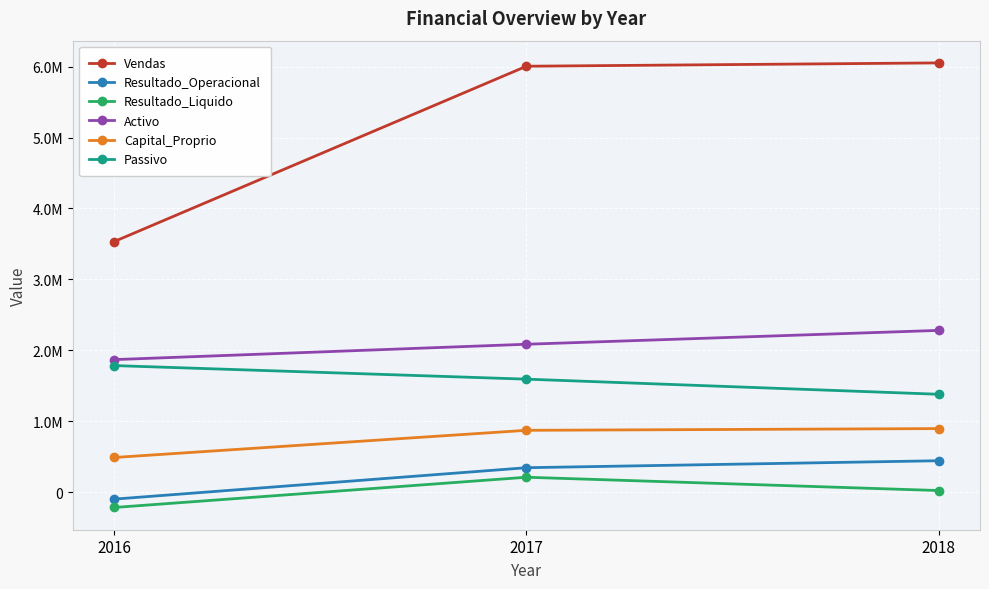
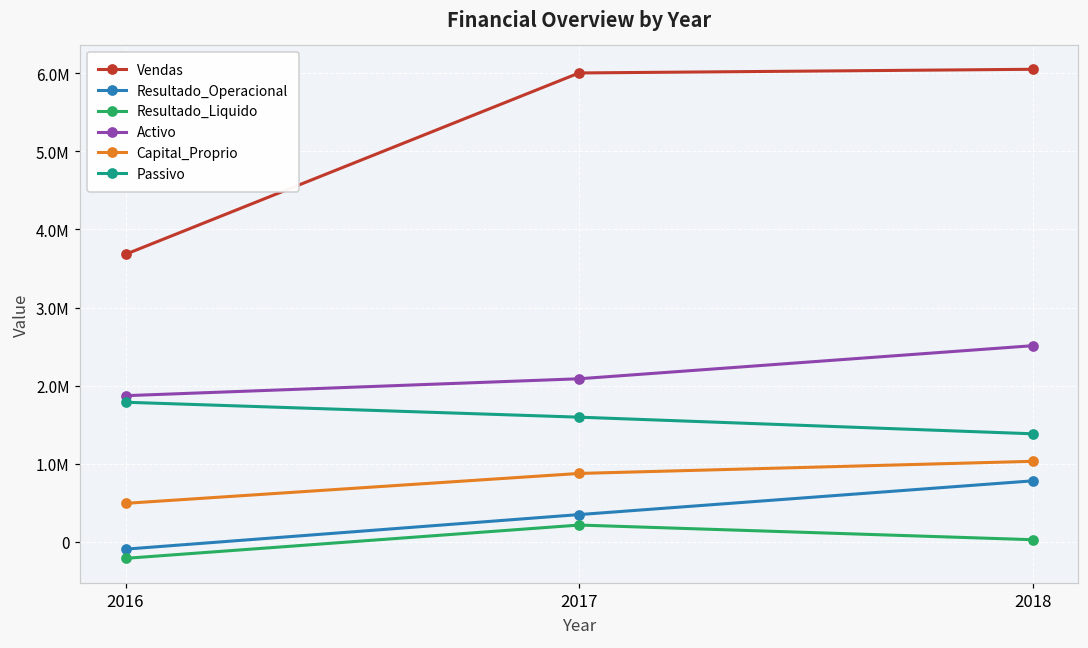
Vendas, 2016: 3500000 -> 3700000
Resultado_Operacional, 2018: 400000 -> 800000
Activo, 2018: 2300000 -> 2500000
Capital_Proprio, 2018: 900000 -> 1000000
